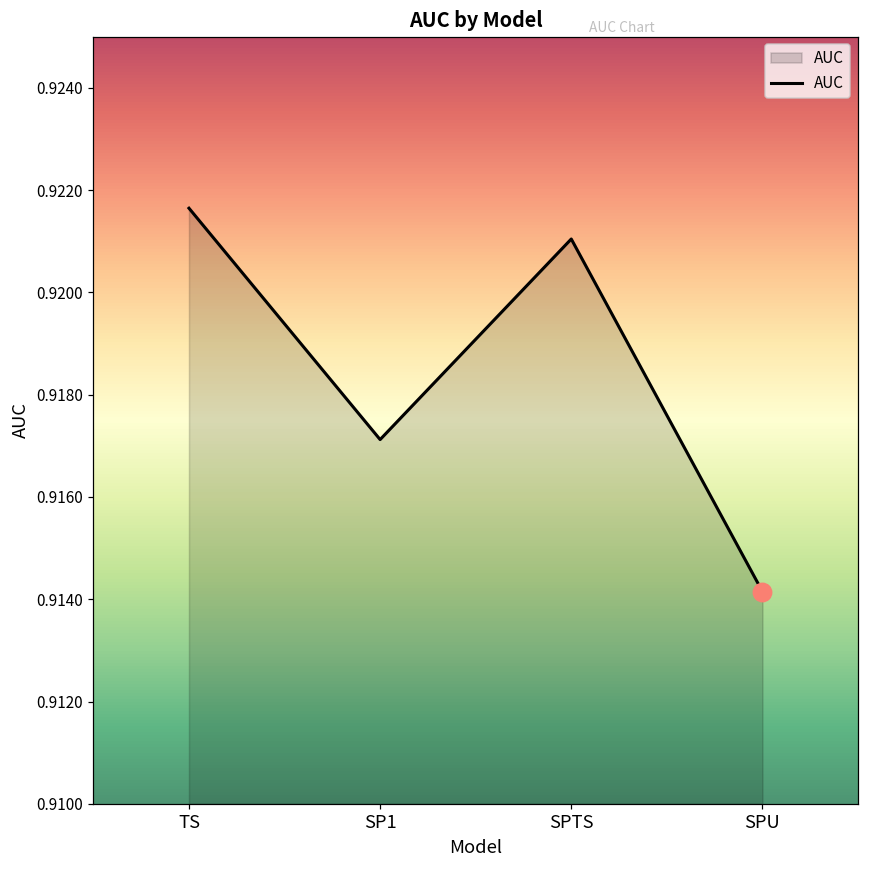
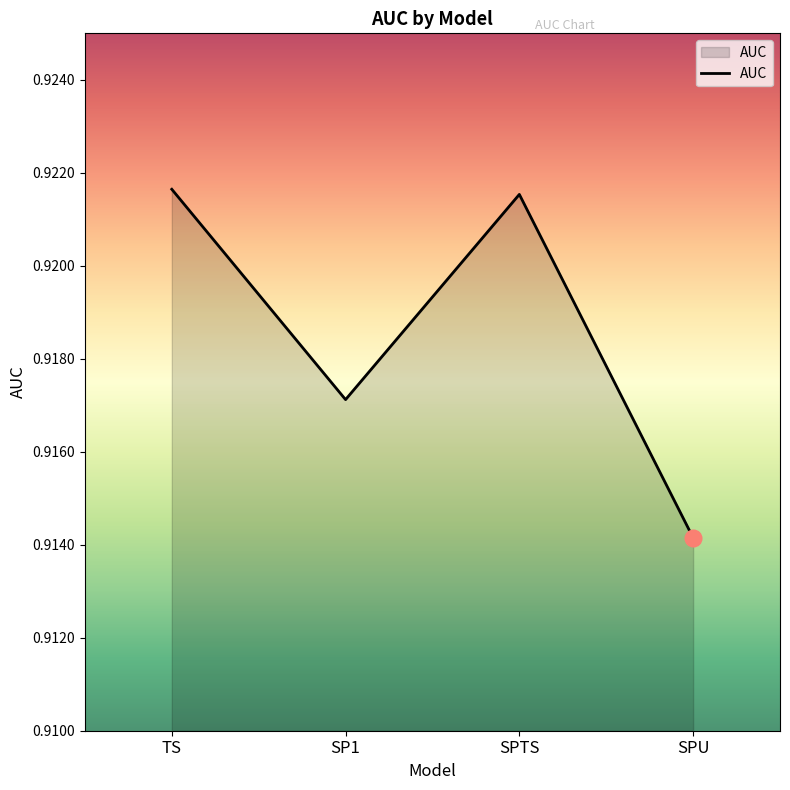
AUC, SPTS: 0.9210 -> 0.9215
